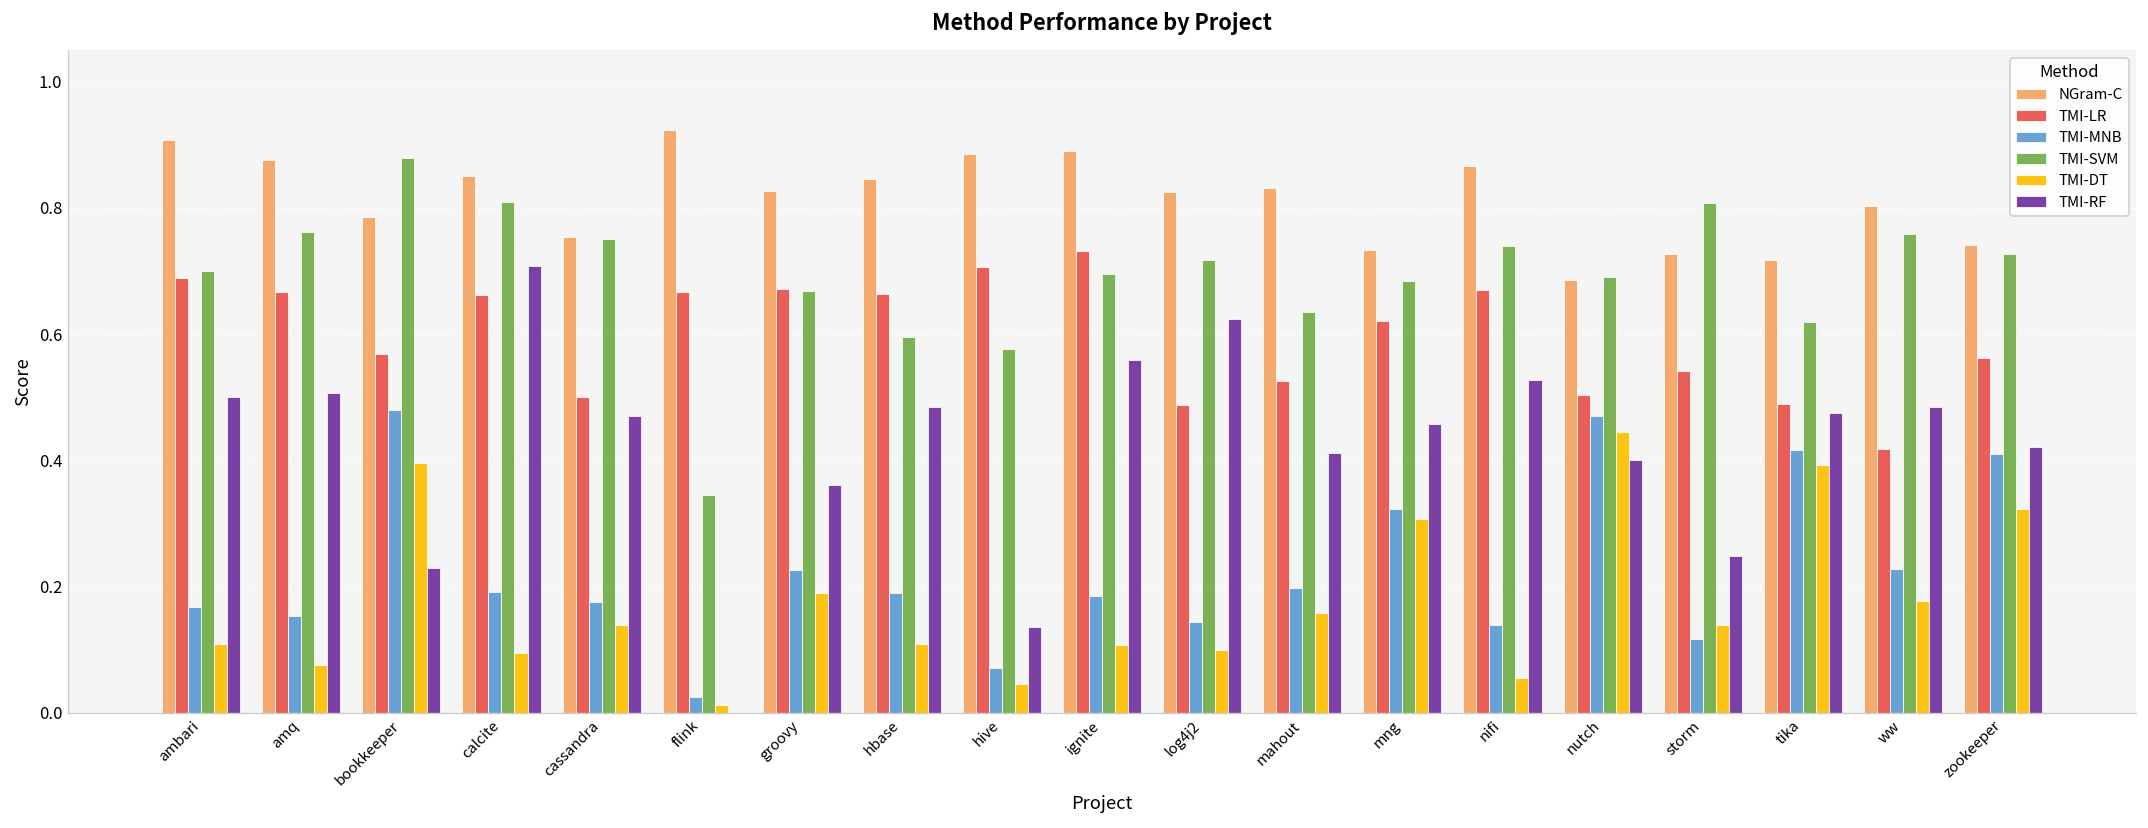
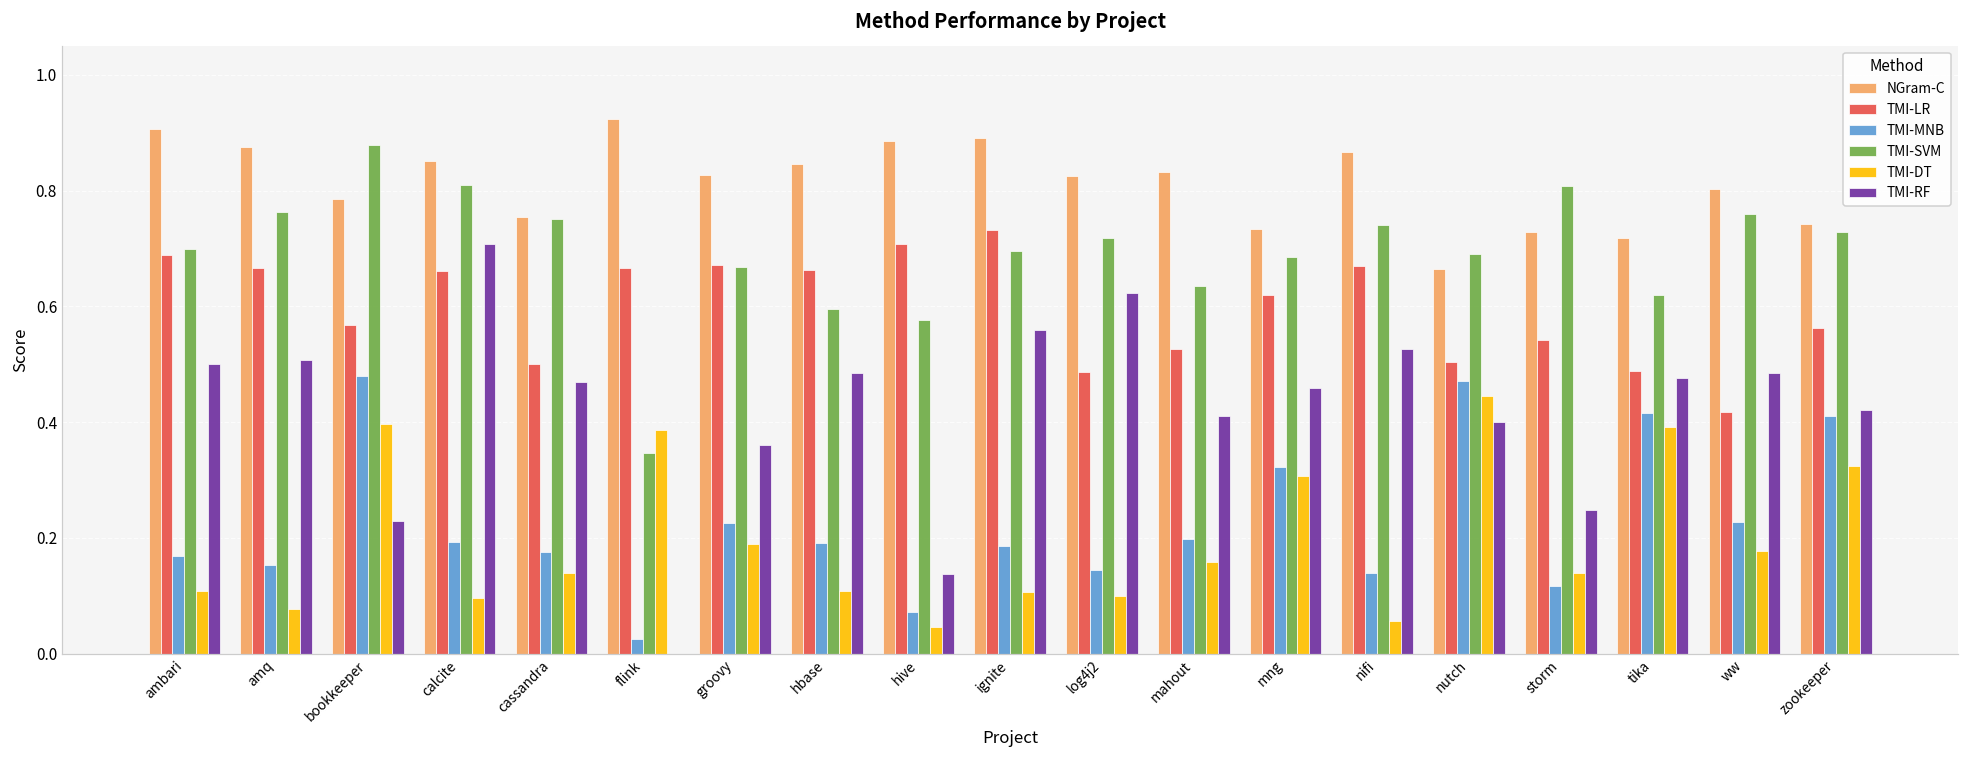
TMI-DT, flink: 0.01 -> 0.39
NGram-C, nutch: 0.69 -> 0.66
